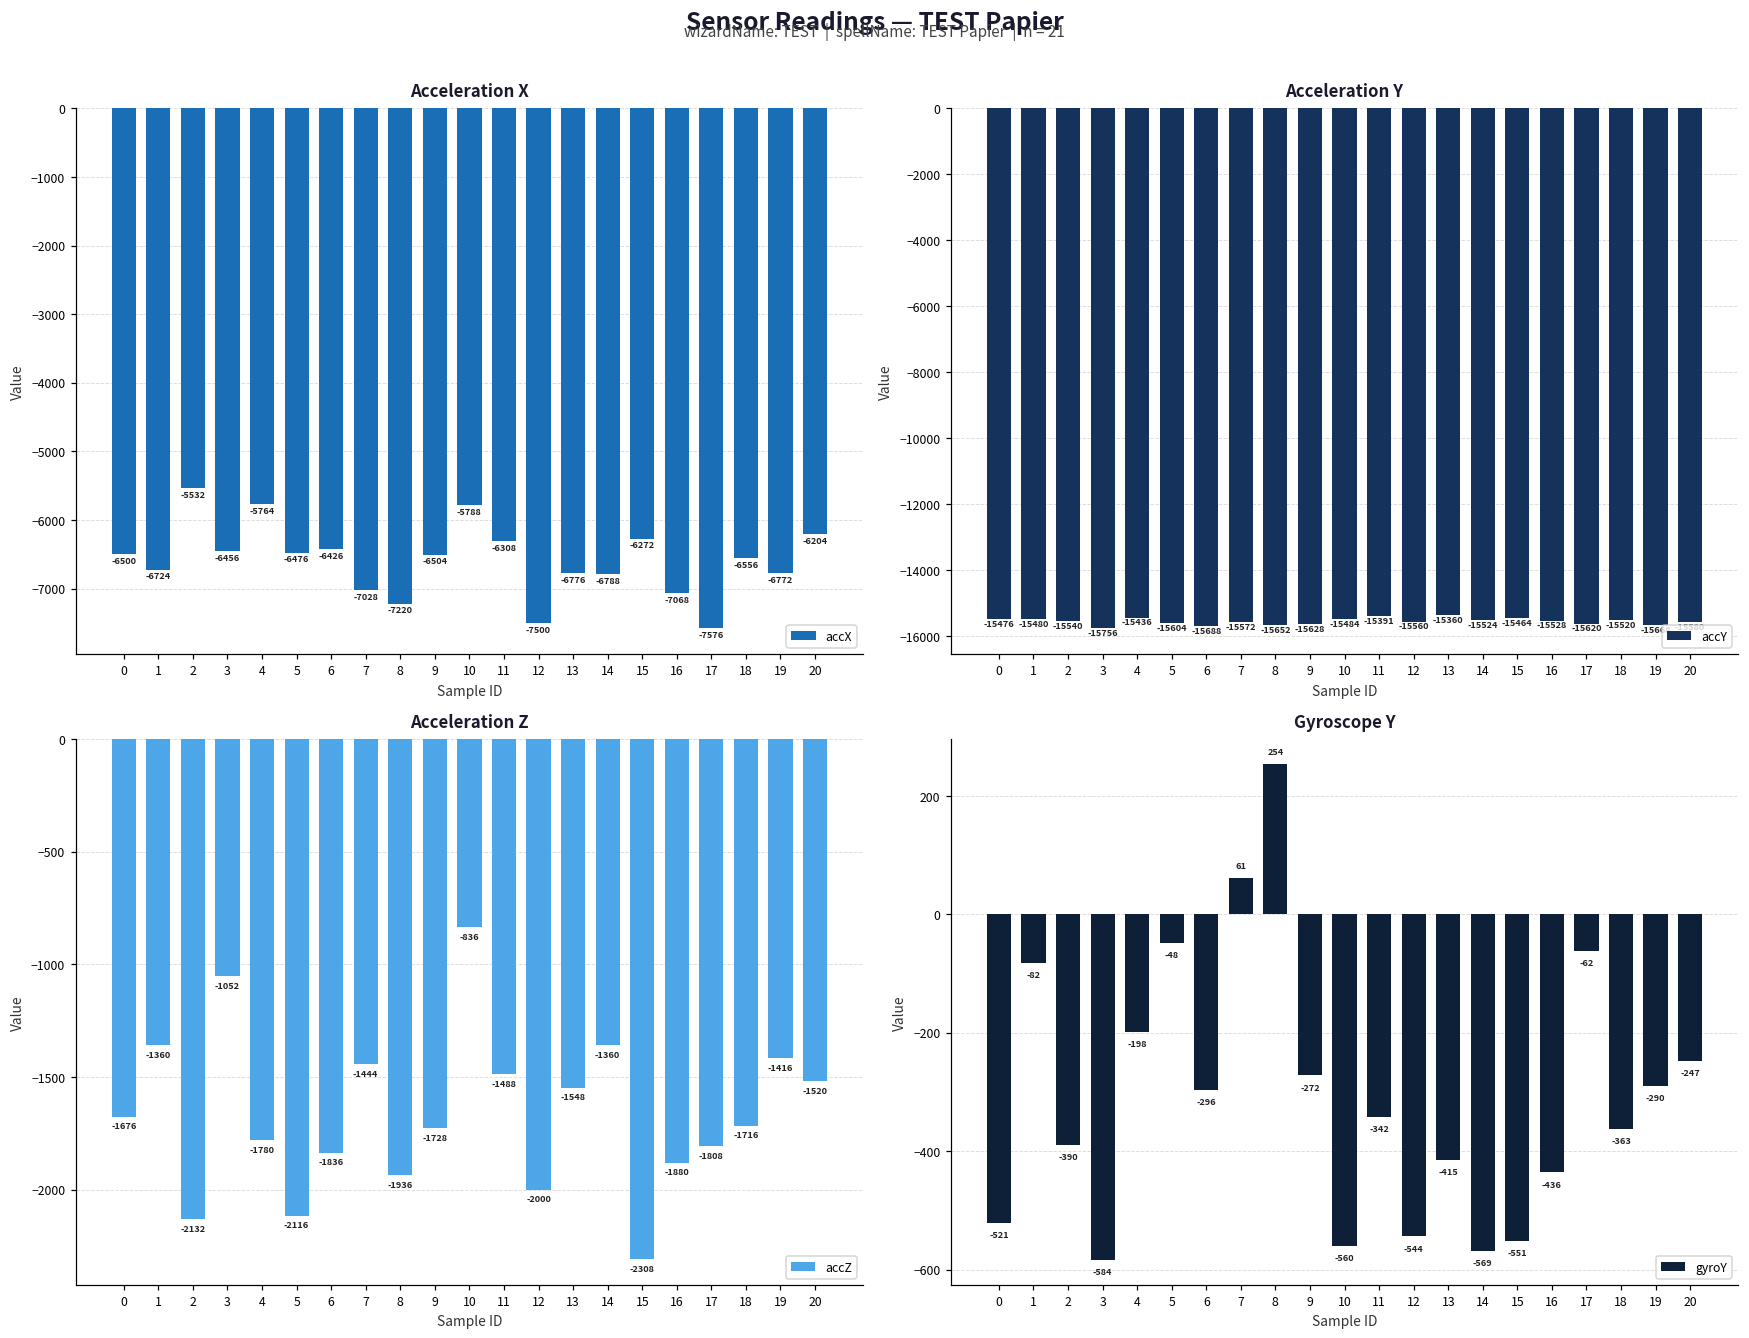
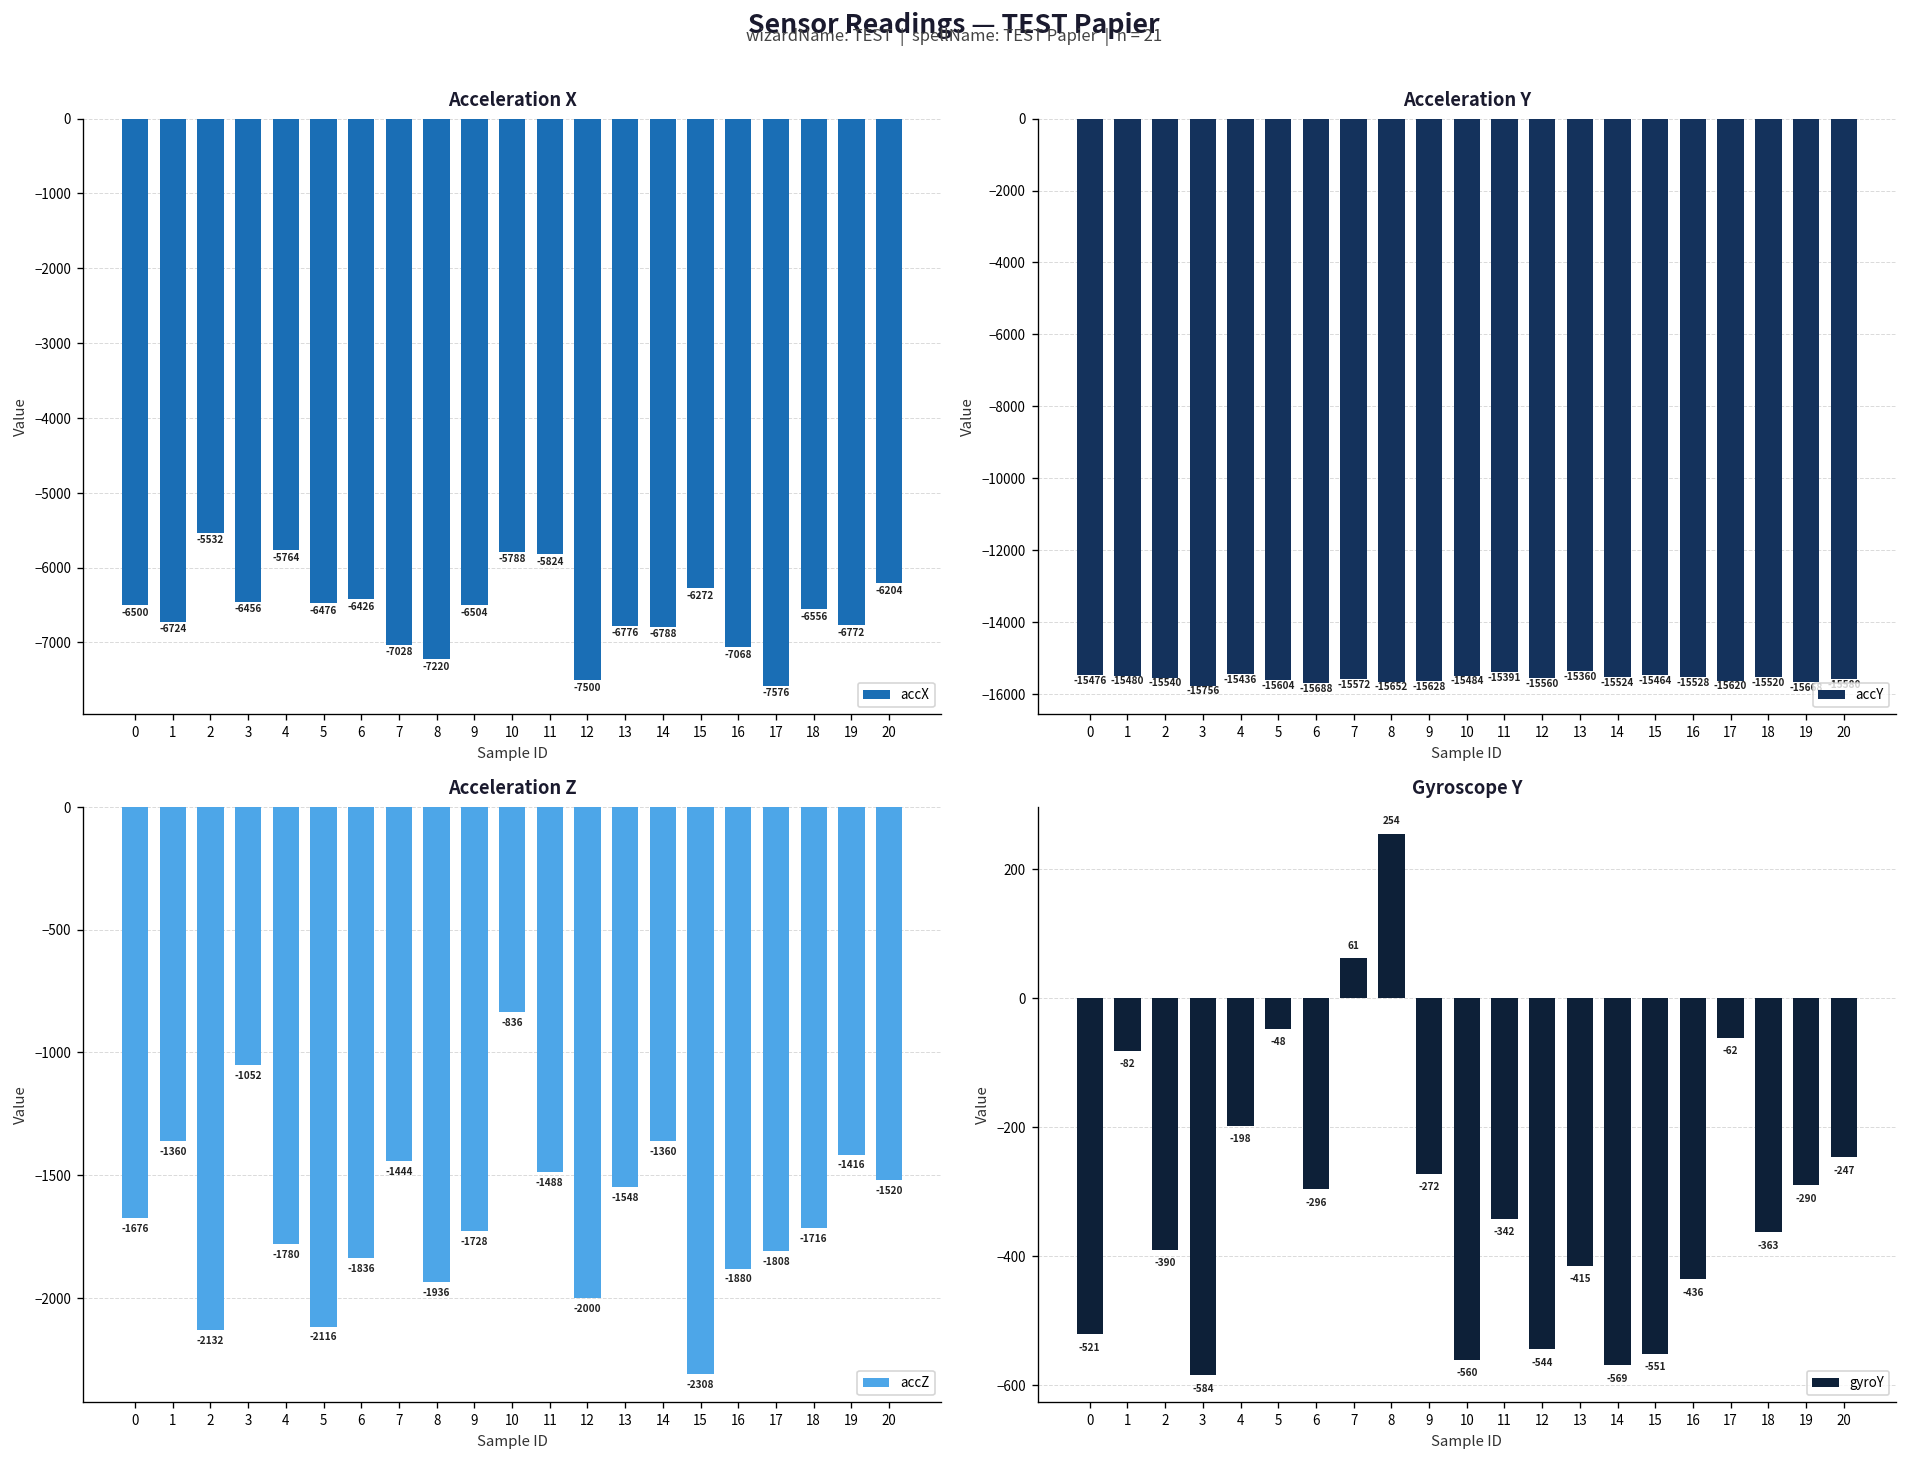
Acceleration X, 11: -6308 -> -5824
